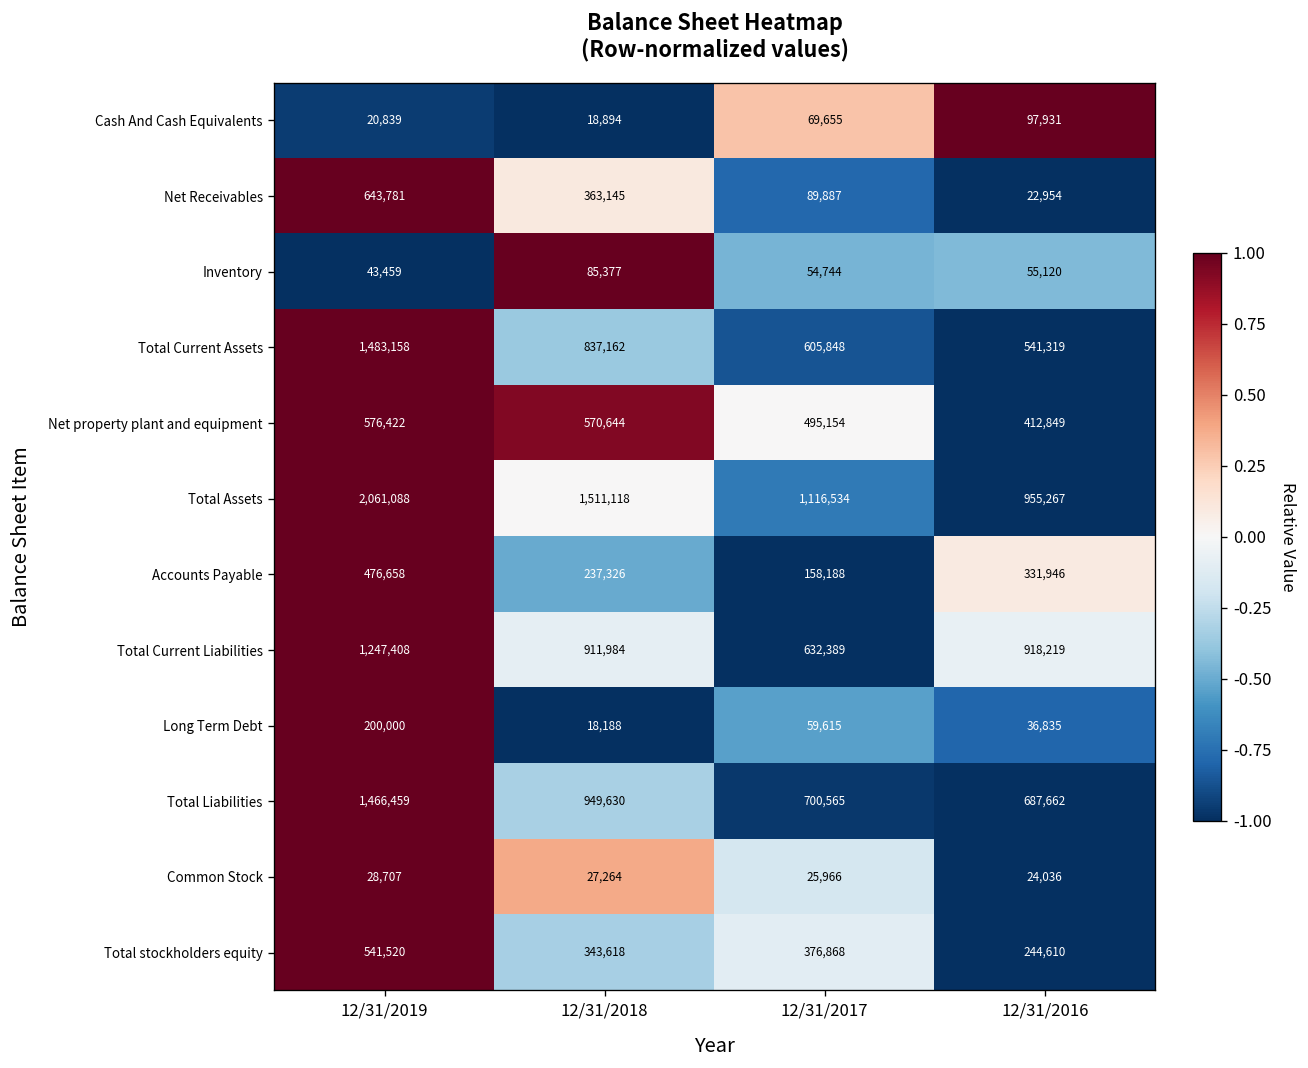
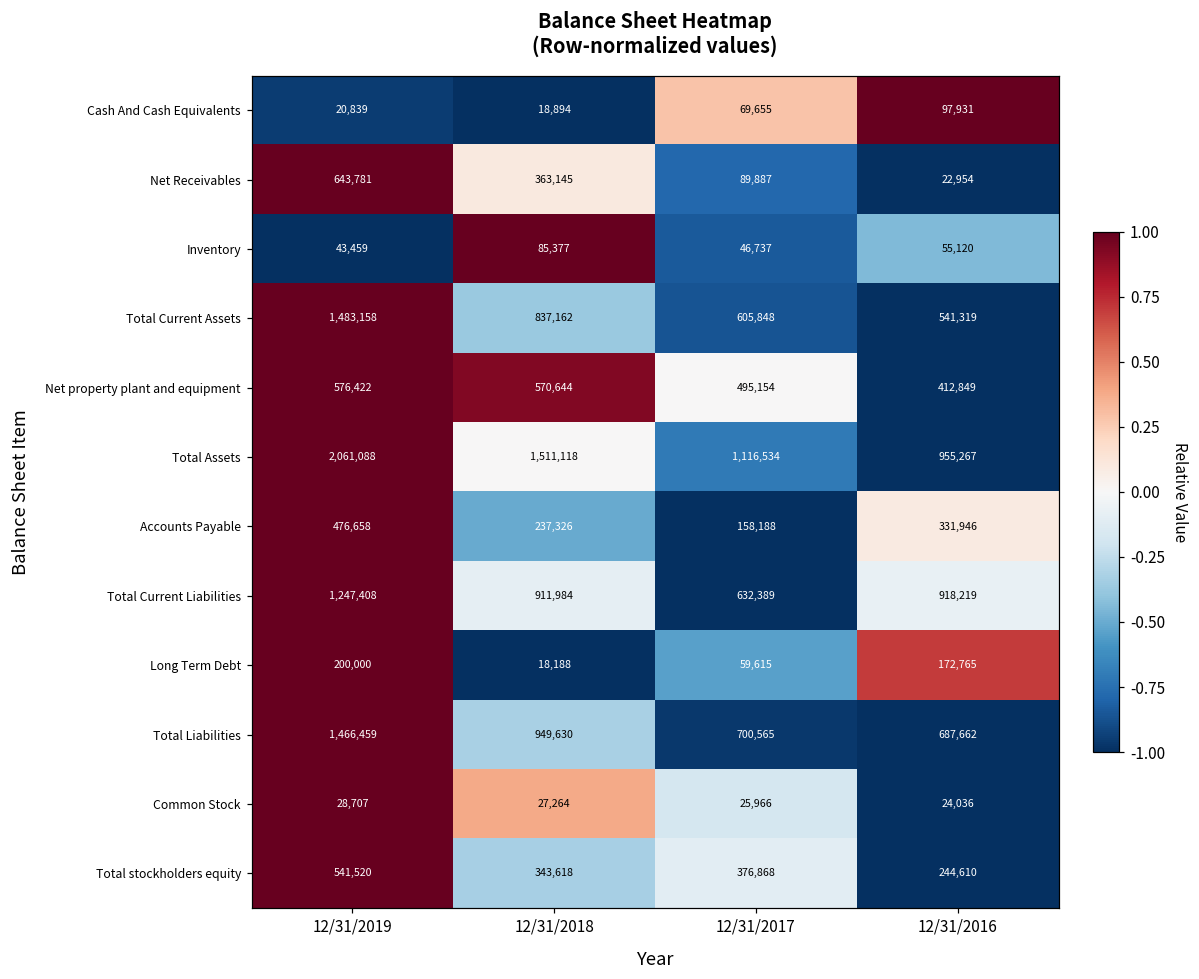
Inventory, 12/31/2017: 54,744 -> 46,737
Long Term Debt, 12/31/2016: 36,835 -> 172,765
